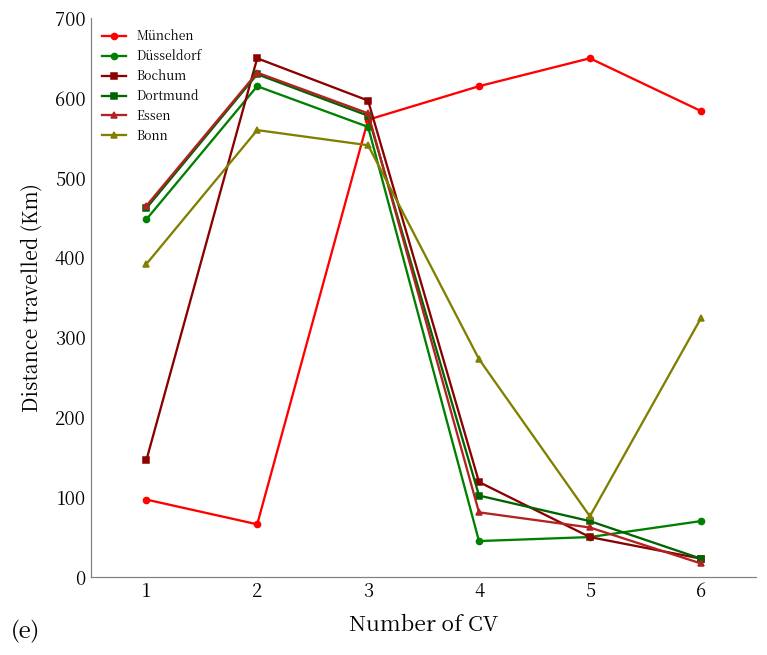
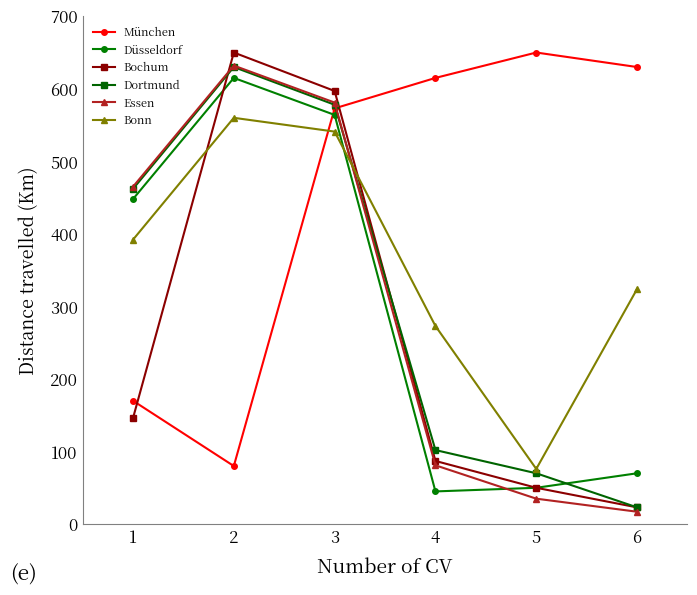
München, 1: 100 -> 170
München, 2: 70 -> 80
Bochum, 4: 120 -> 90
Essen, 5: 60 -> 40
München, 6: 580 -> 630
